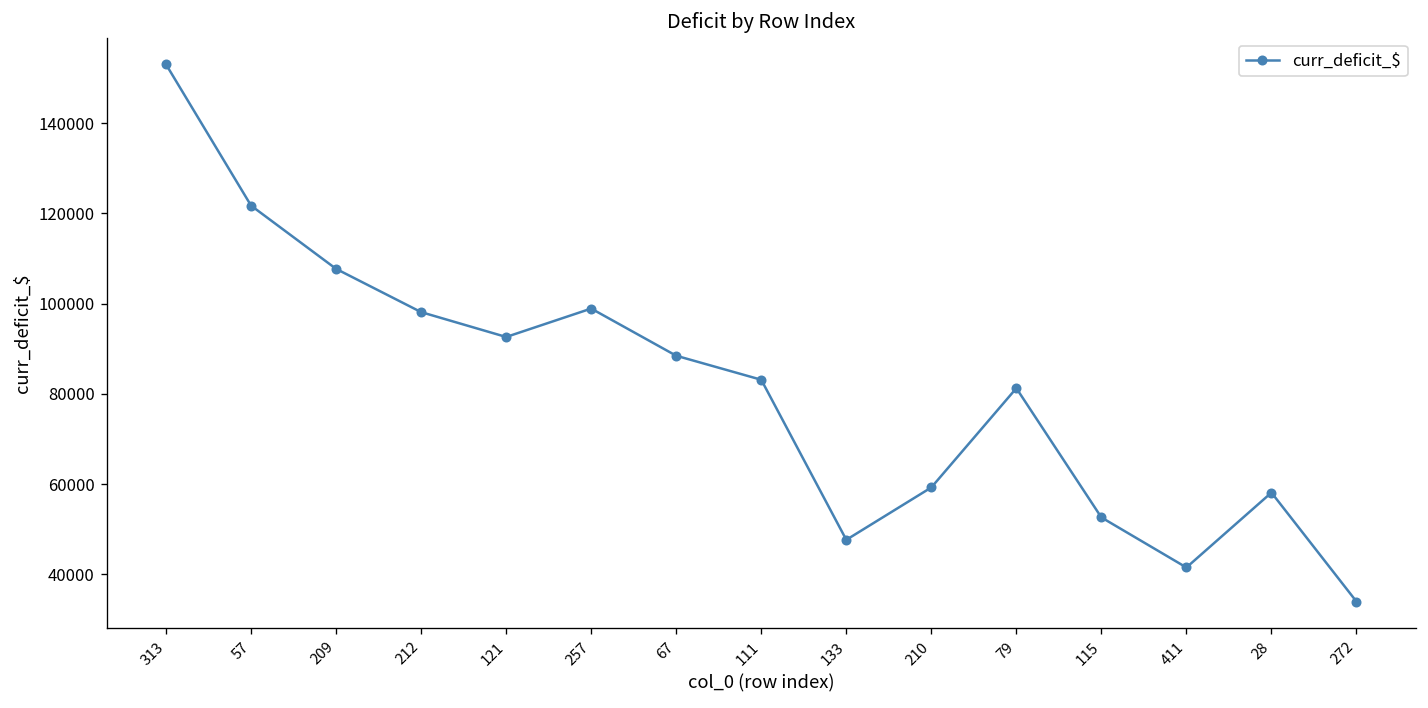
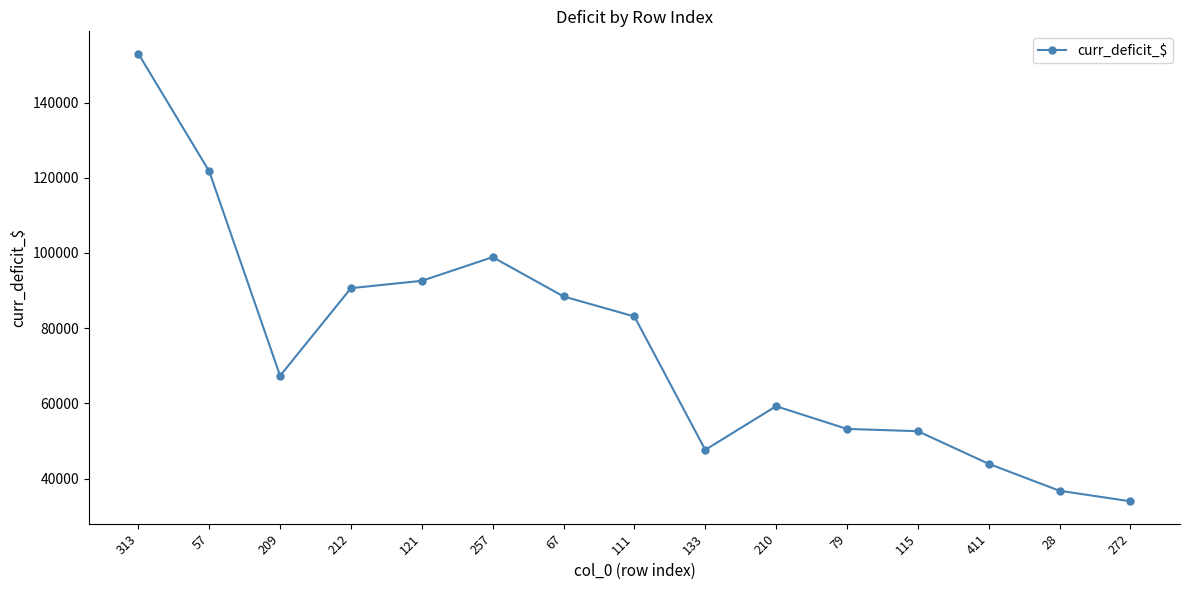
209: 108000 -> 67000
212: 98000 -> 91000
79: 81000 -> 53000
411: 42000 -> 44000
28: 58000 -> 37000
